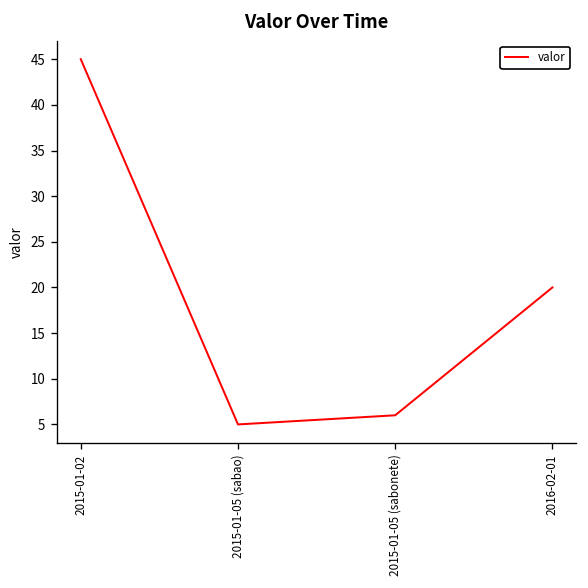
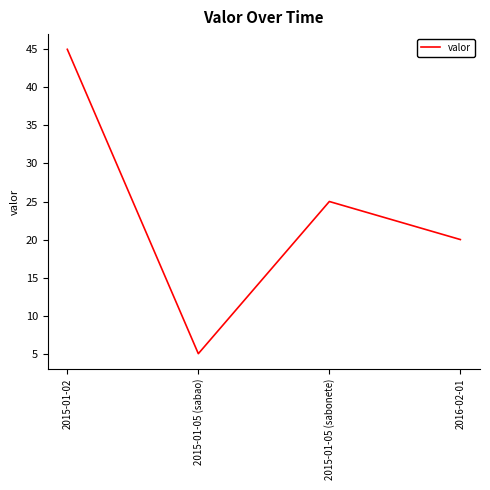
2015-01-05 (sabonete): 6 -> 25
